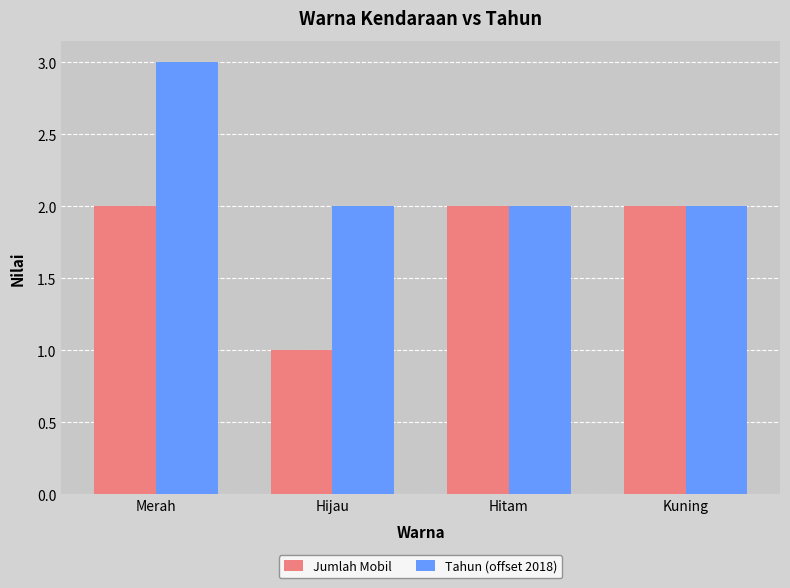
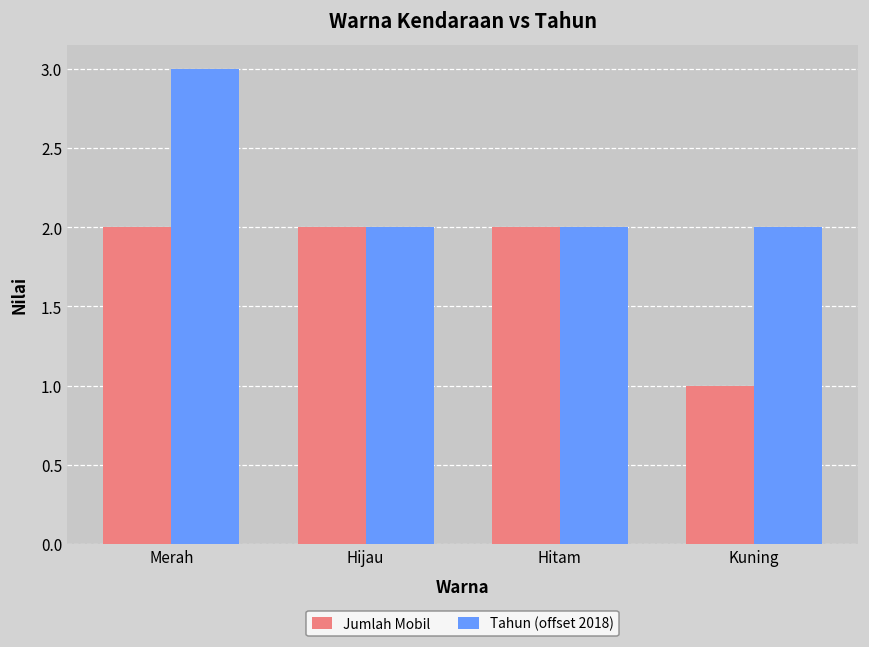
Jumlah Mobil, Hijau: 1 -> 2
Jumlah Mobil, Kuning: 2 -> 1
